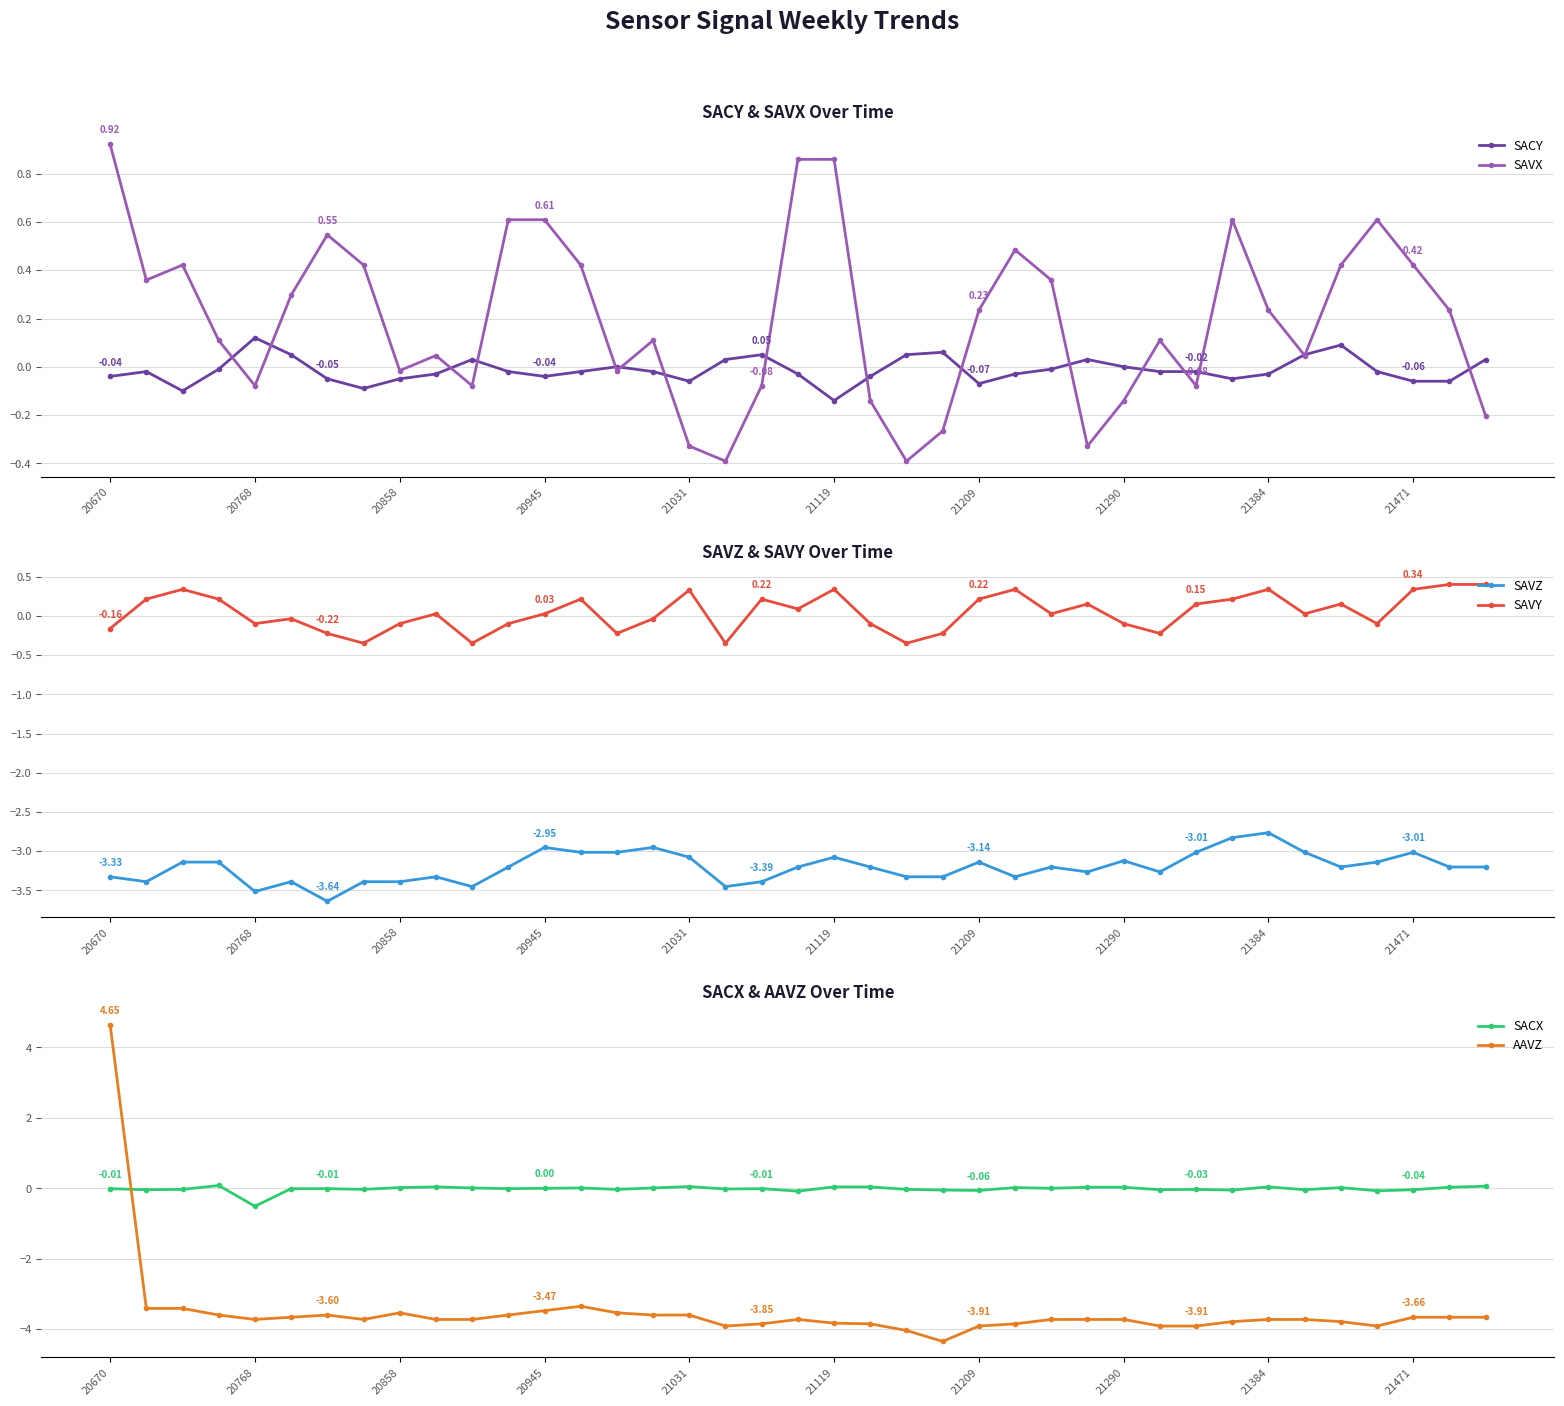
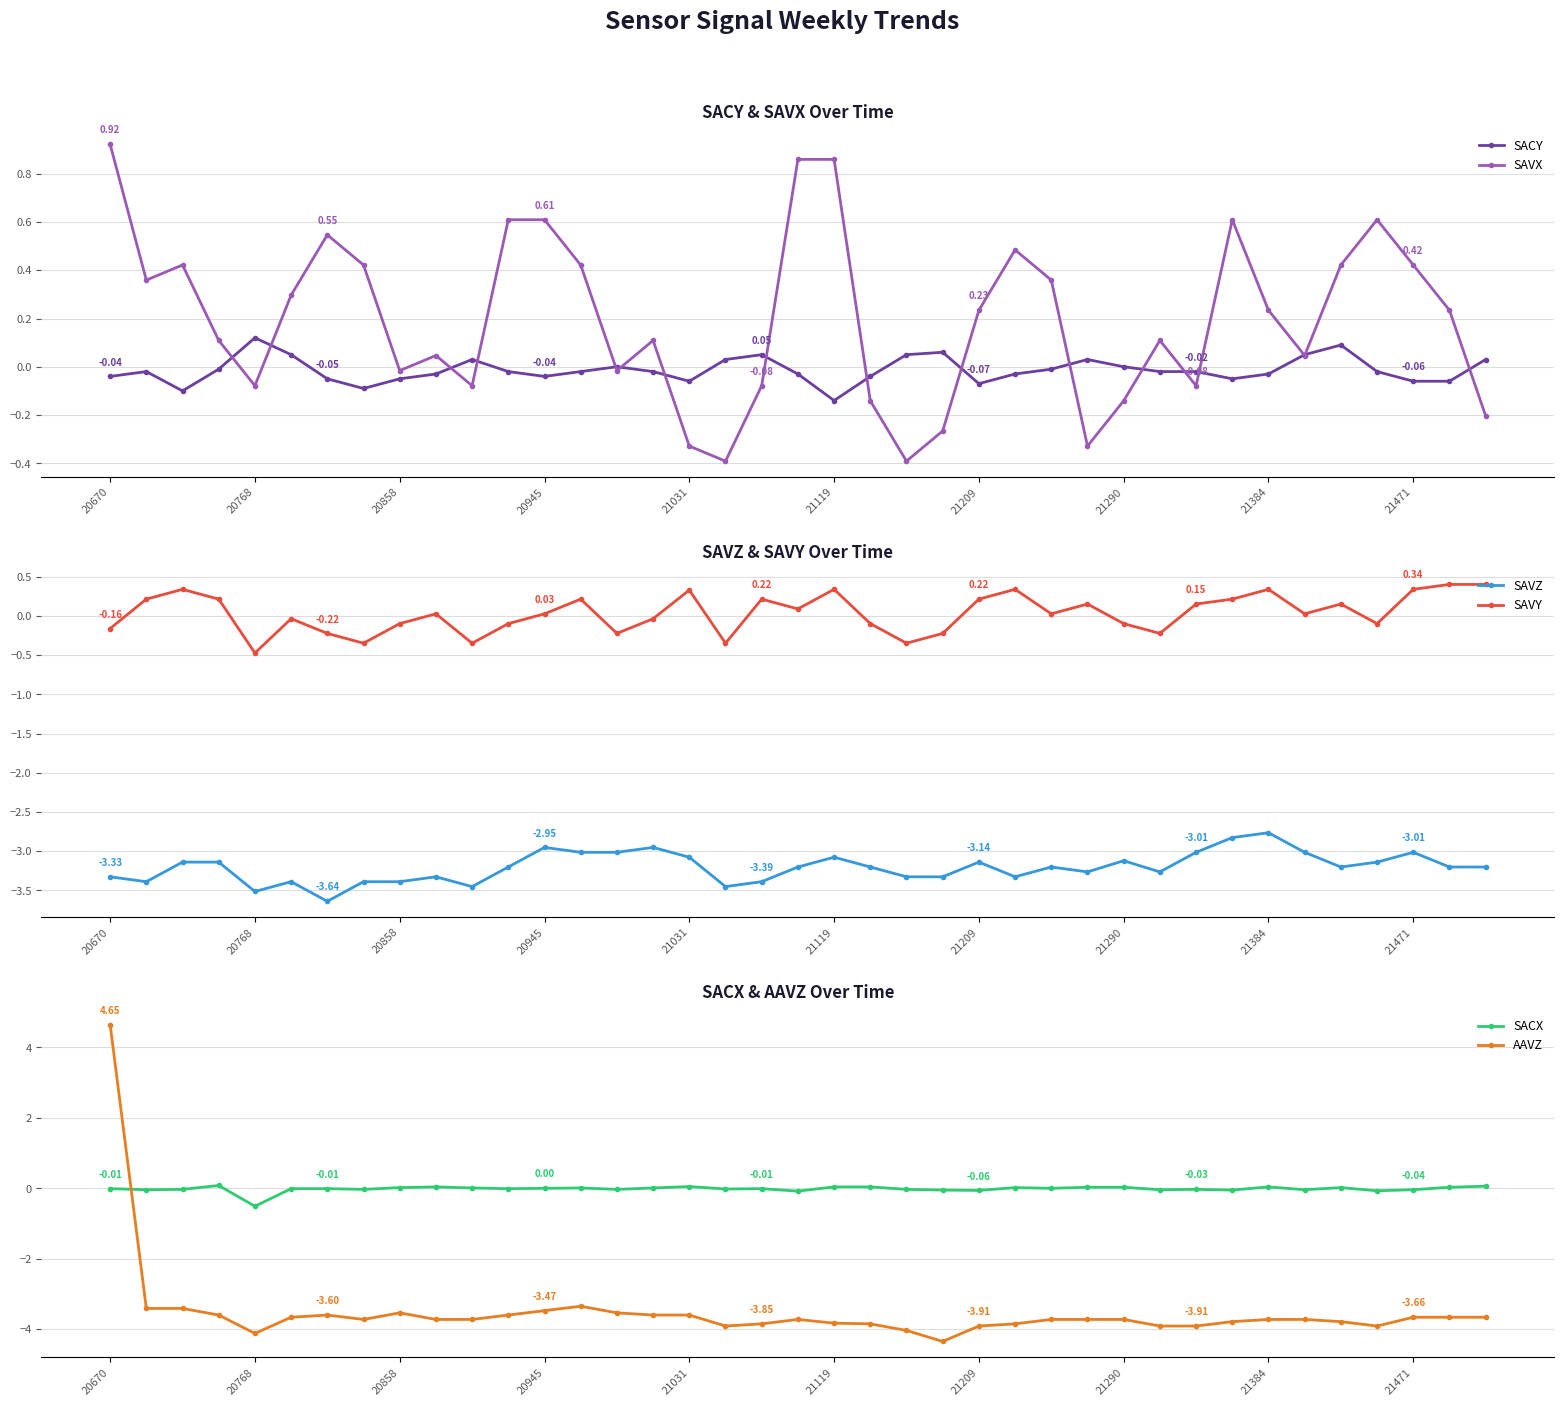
SAVZ & SAVY Over Time, SAVY, 20768: -0.1 -> -0.5
SACX & AAVZ Over Time, AAVZ, 20768: -3.7 -> -4.1
